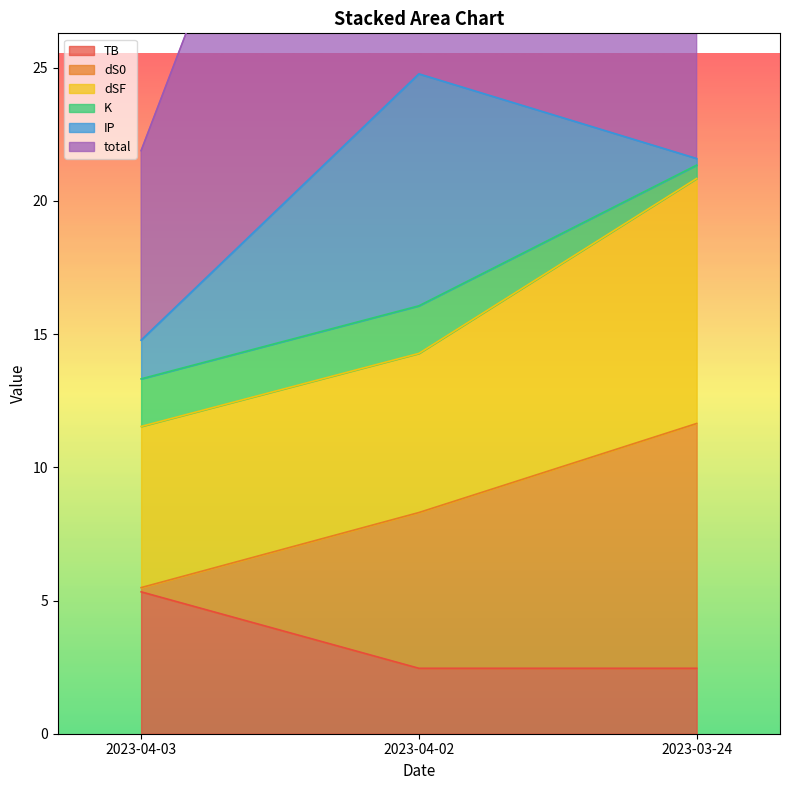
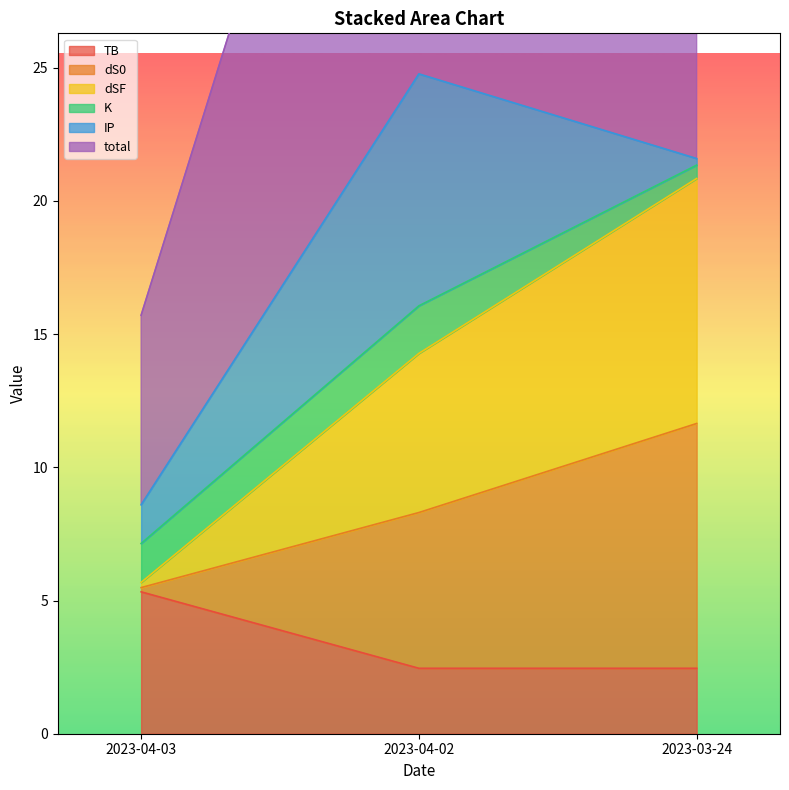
dSF, 2023-04-03: 6.0 -> 0.2
K, 2023-04-03: 1.8 -> 1.5
